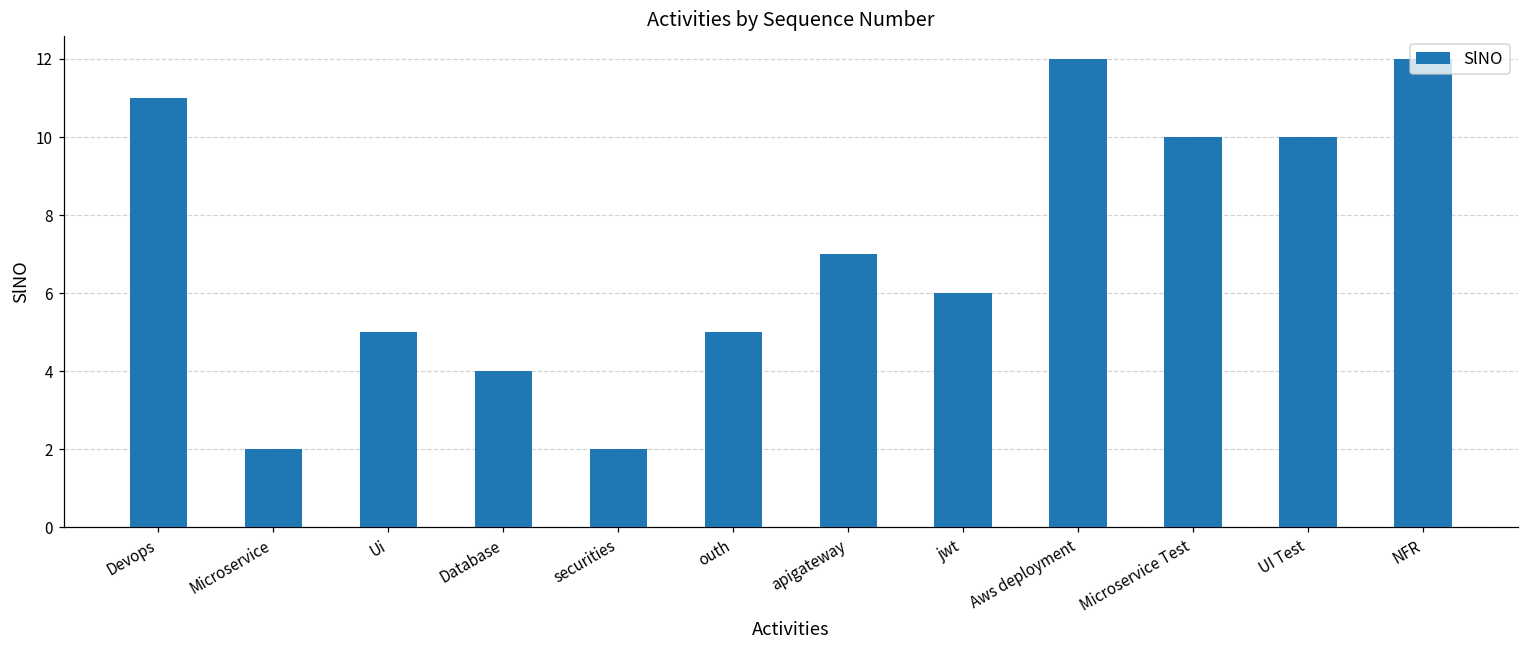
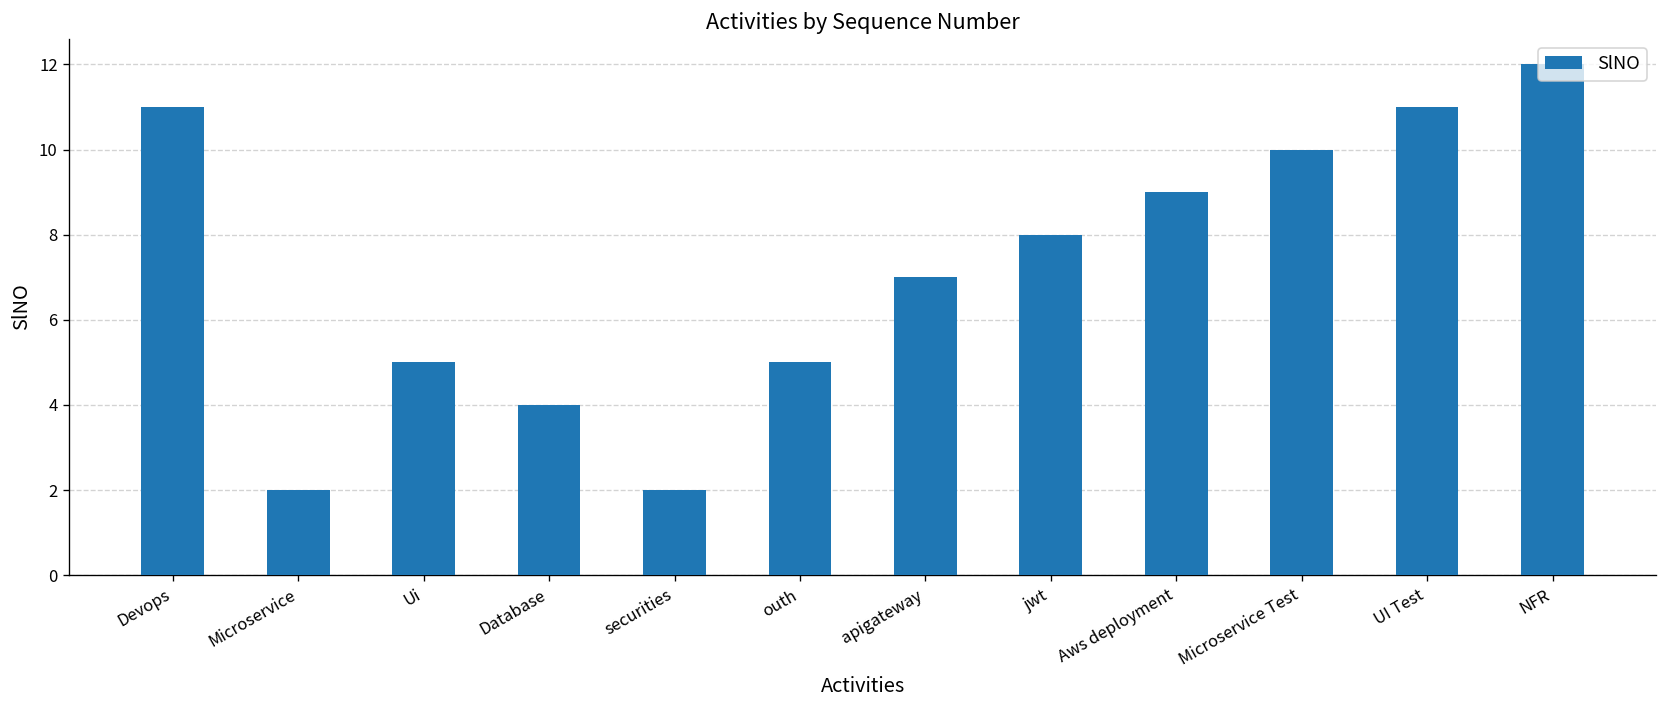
jwt: 6 -> 8
Aws deployment: 12 -> 9
UI Test: 10 -> 11
